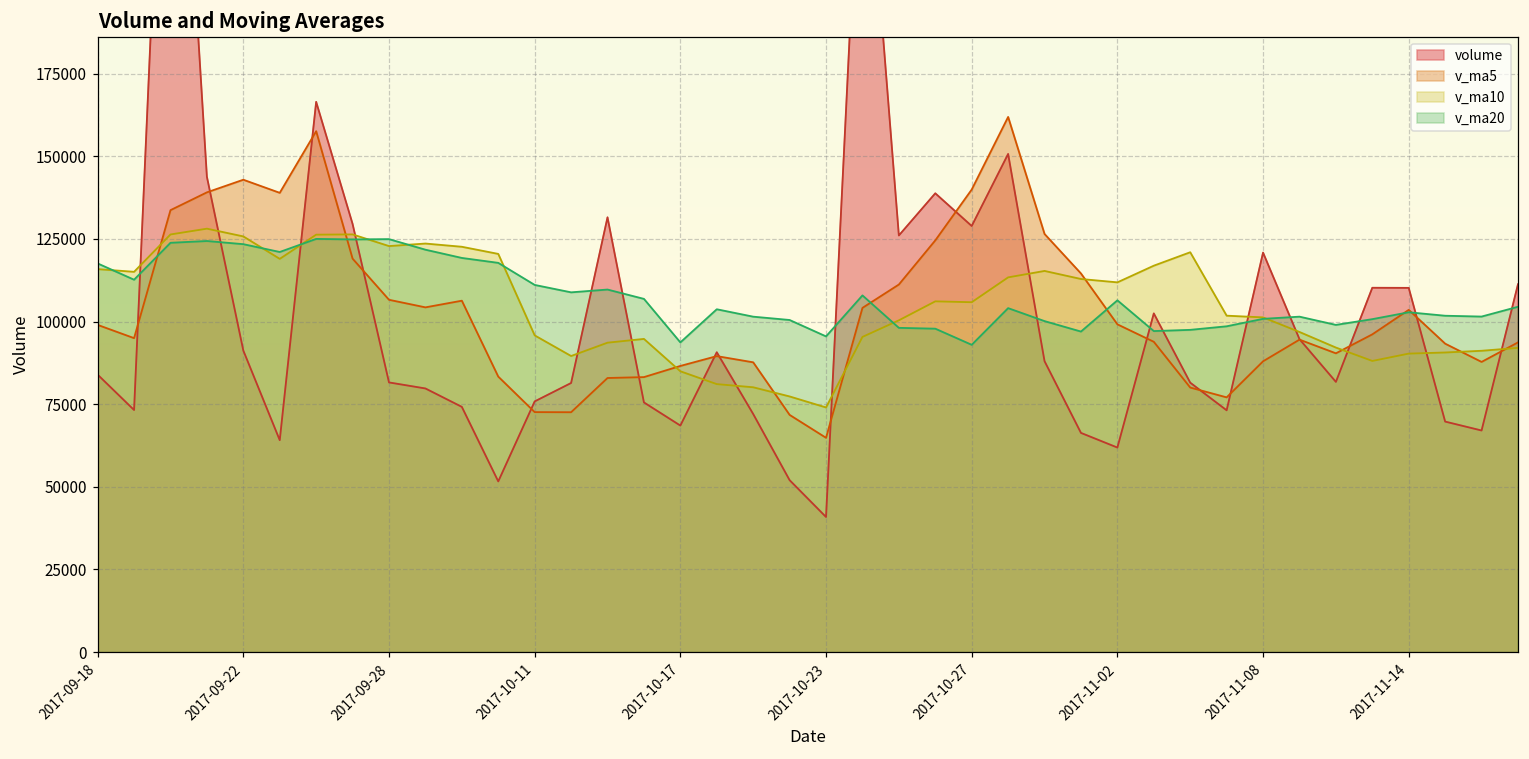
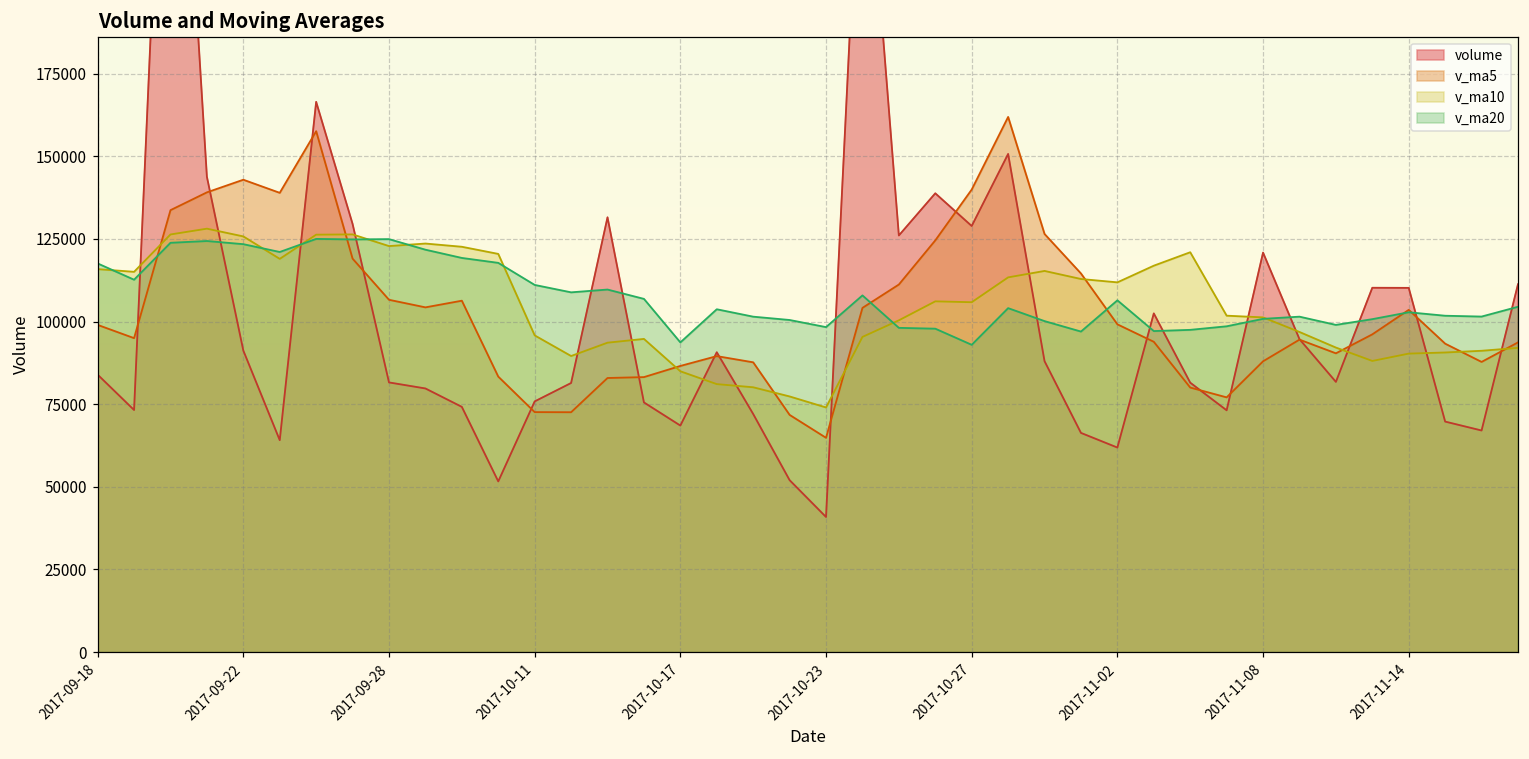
v_ma20, 2017-10-23: 96000 -> 98000
